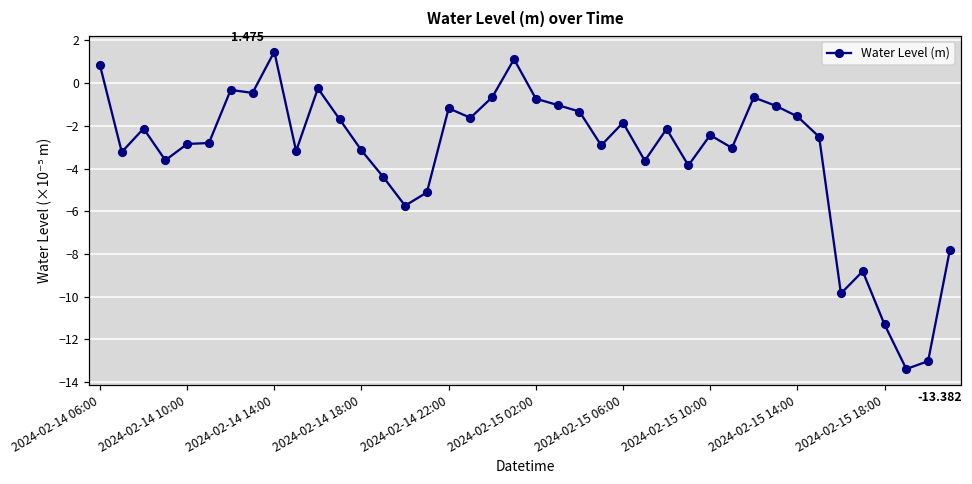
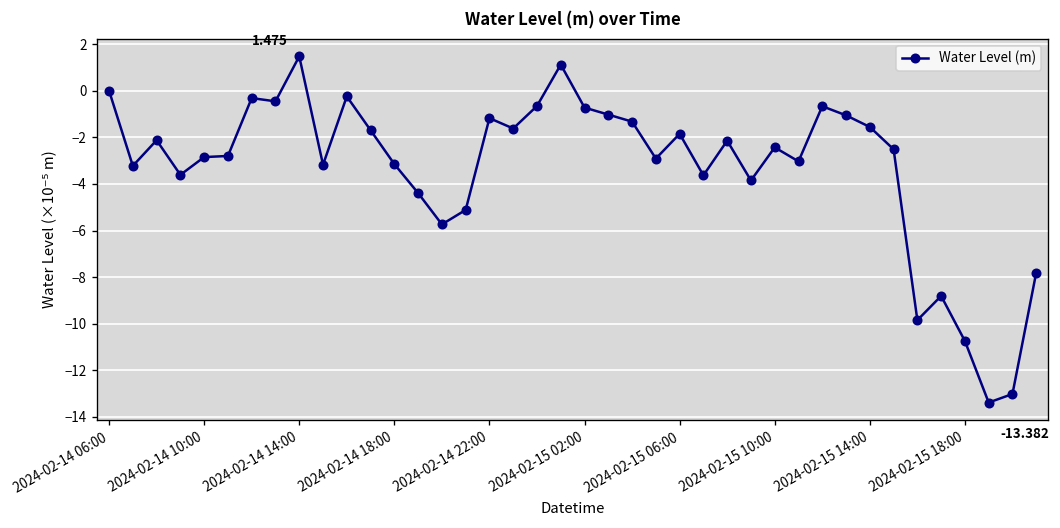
2024-02-14 06:00: 0.8 -> 0.0
2024-02-15 18:00: -11.3 -> -10.7
